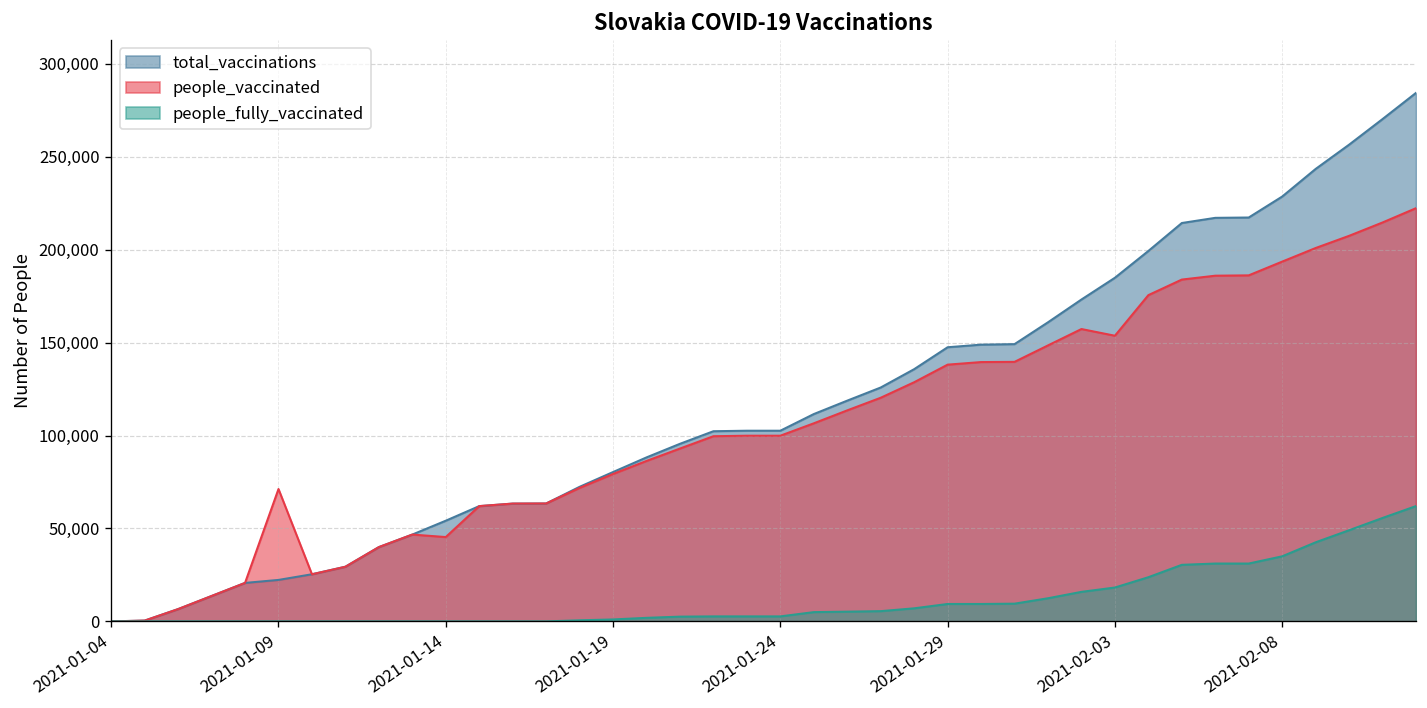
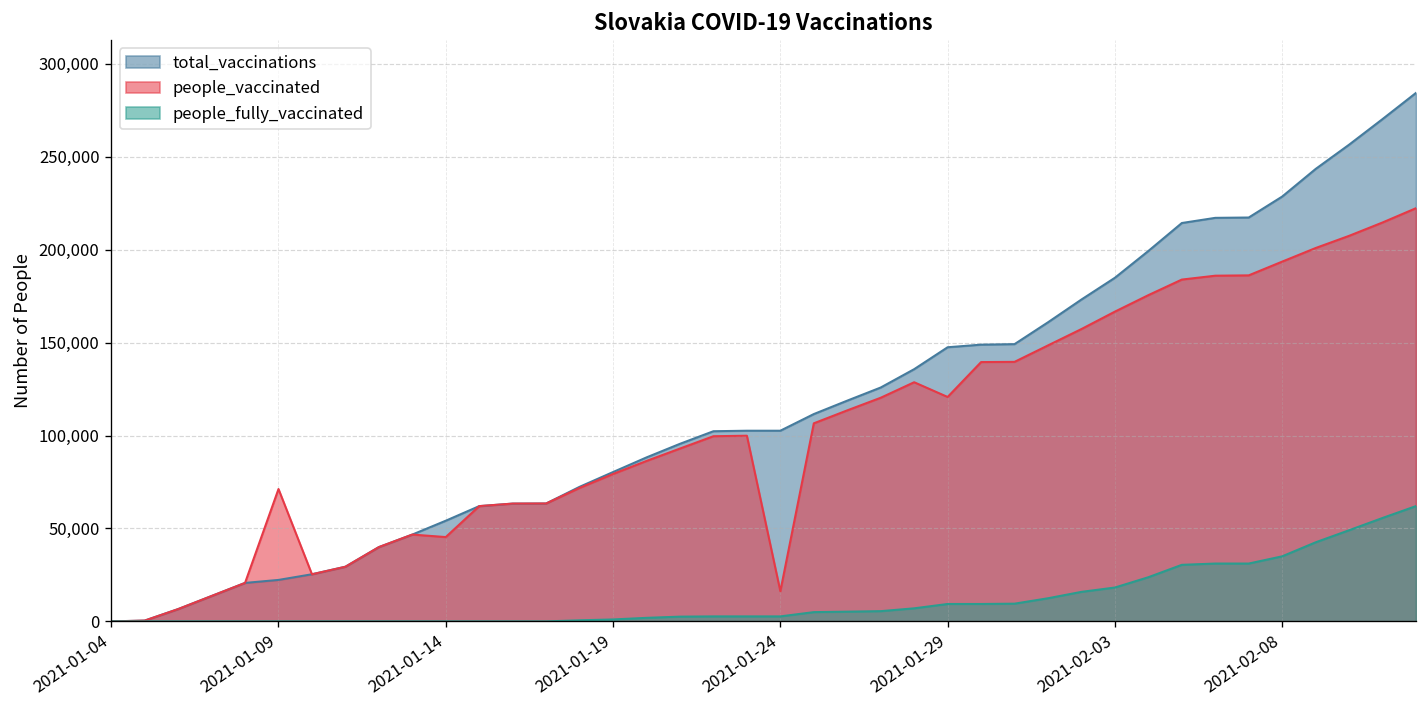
people_vaccinated, 2021-01-24: 100,000 -> 16,000
people_vaccinated, 2021-01-29: 138,000 -> 121,000
people_vaccinated, 2021-02-03: 154,000 -> 167,000
